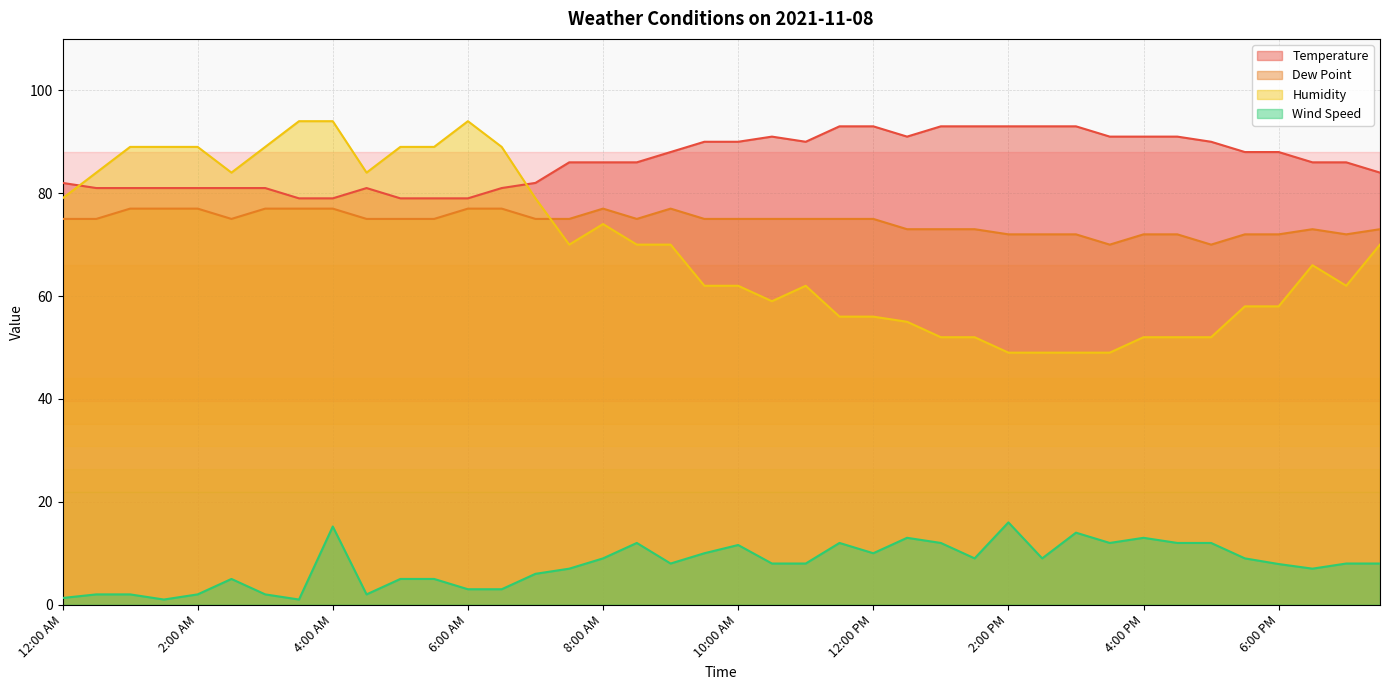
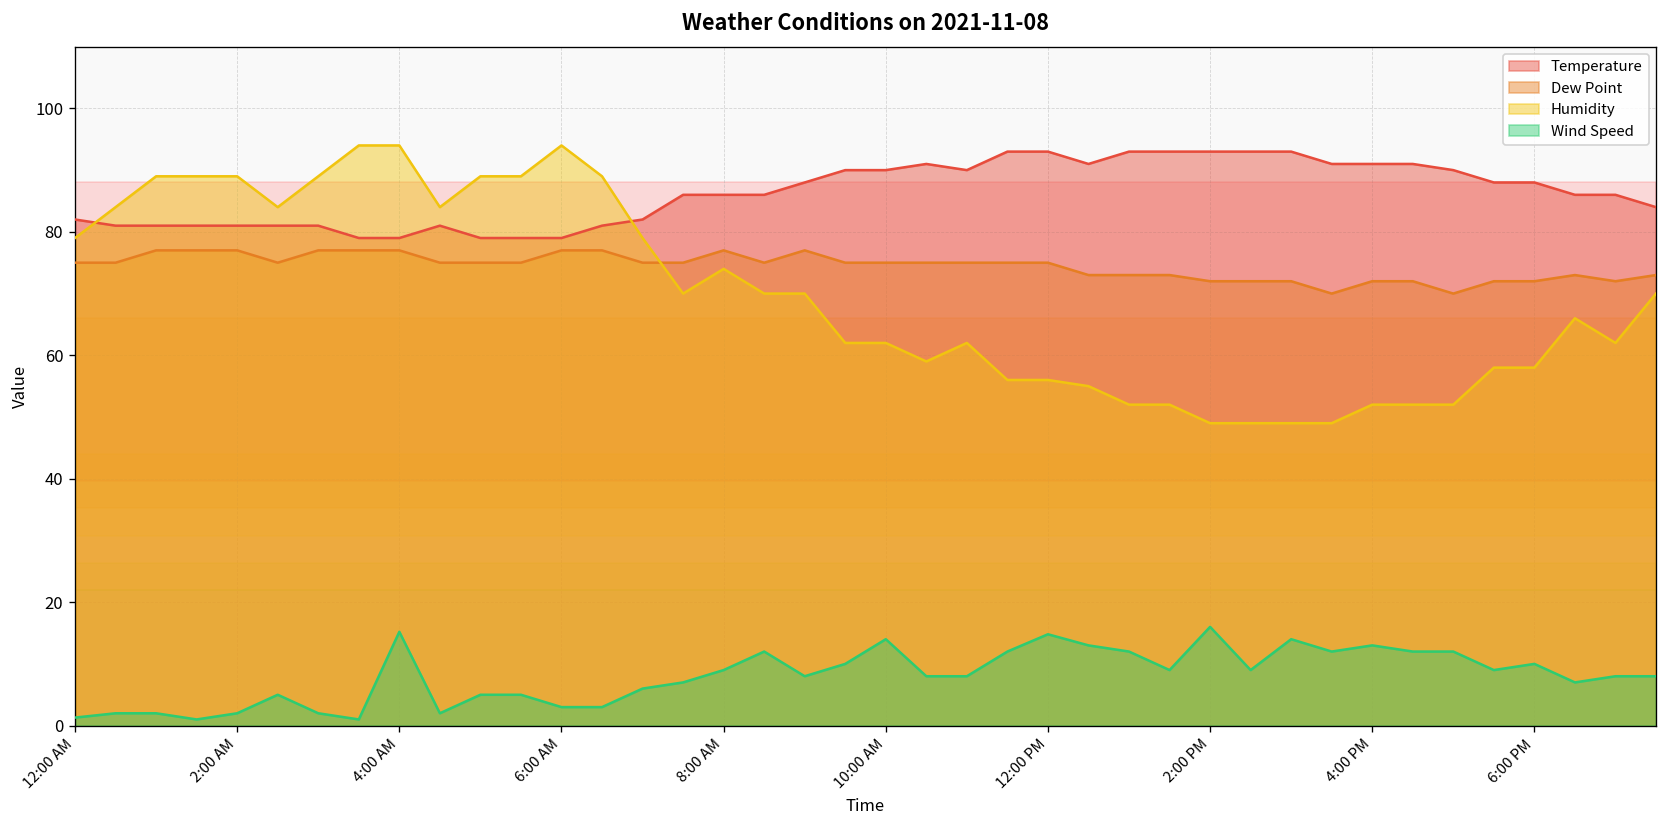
Wind Speed, 10:00 AM: 12 -> 14
Wind Speed, 12:00 PM: 10 -> 15
Wind Speed, 6:00 PM: 8 -> 10
